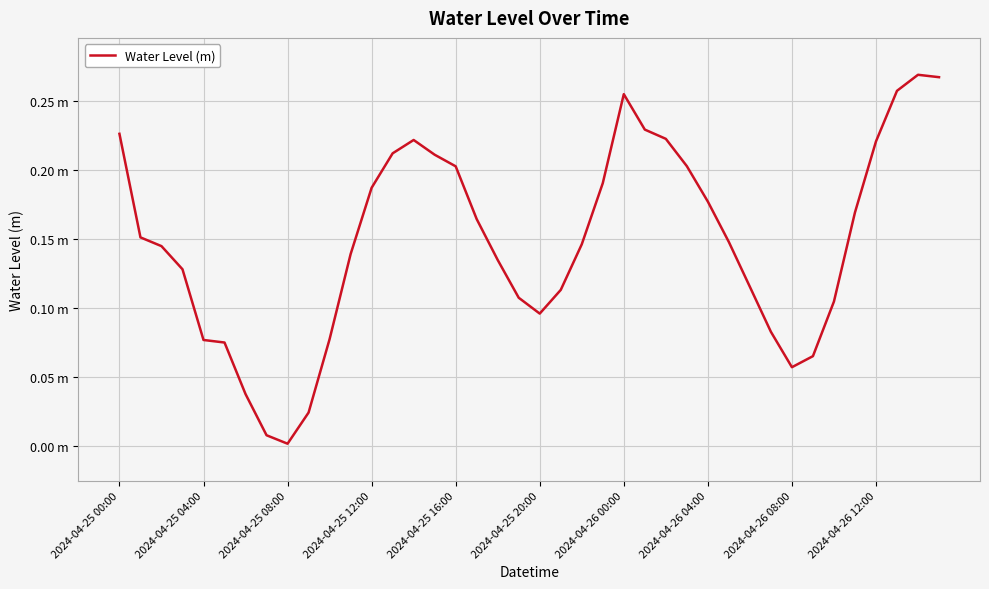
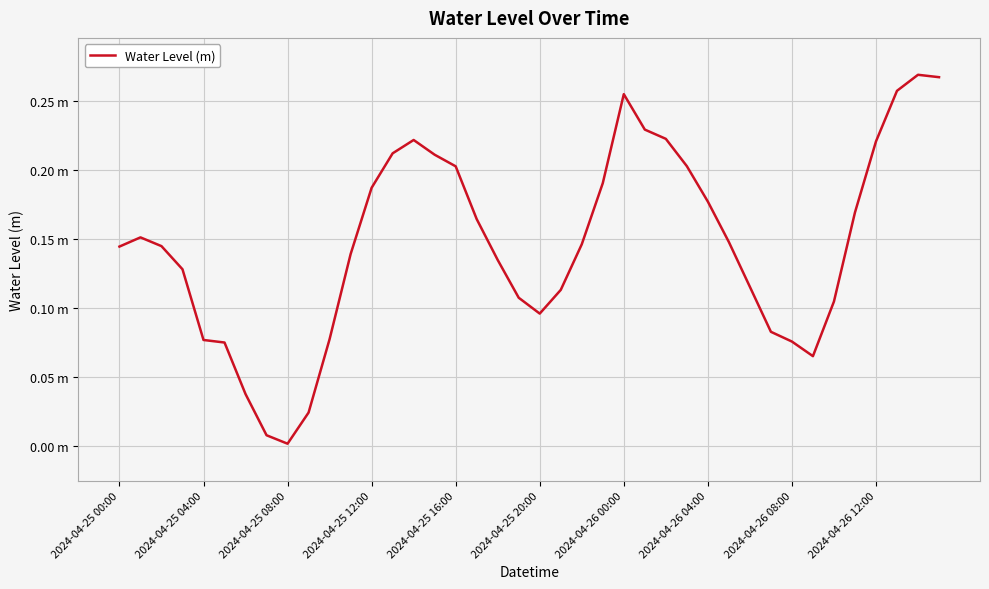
2024-04-25 00:00: 0.226 m -> 0.144 m
2024-04-26 08:00: 0.057 m -> 0.076 m
